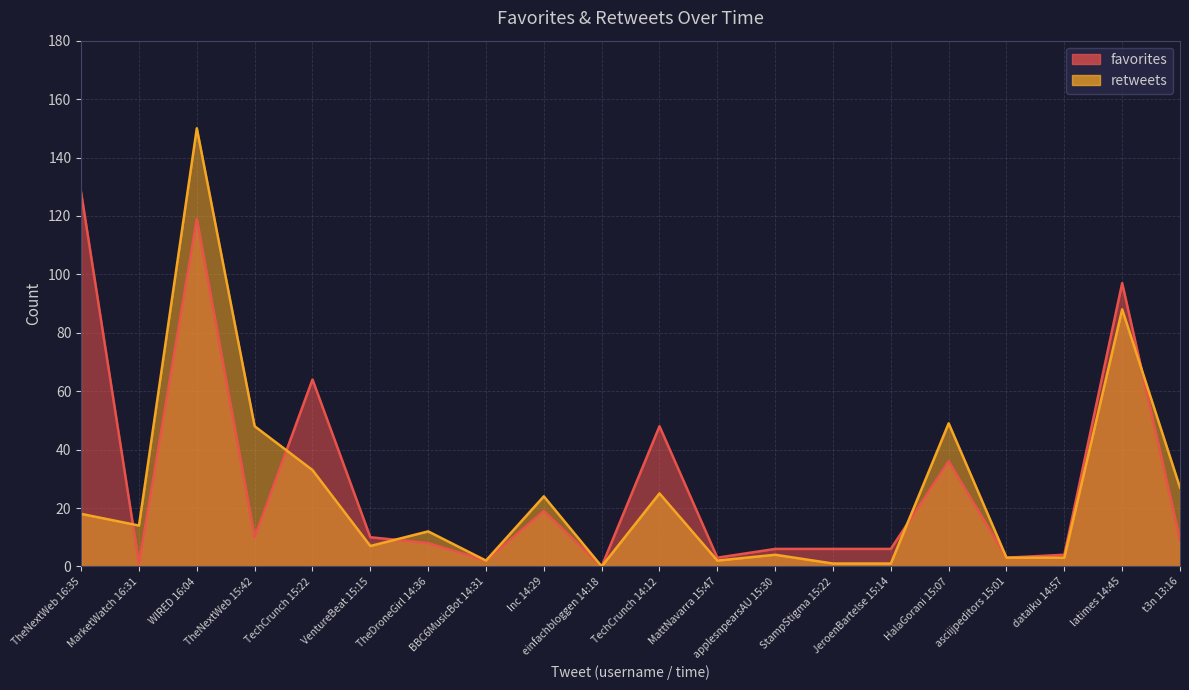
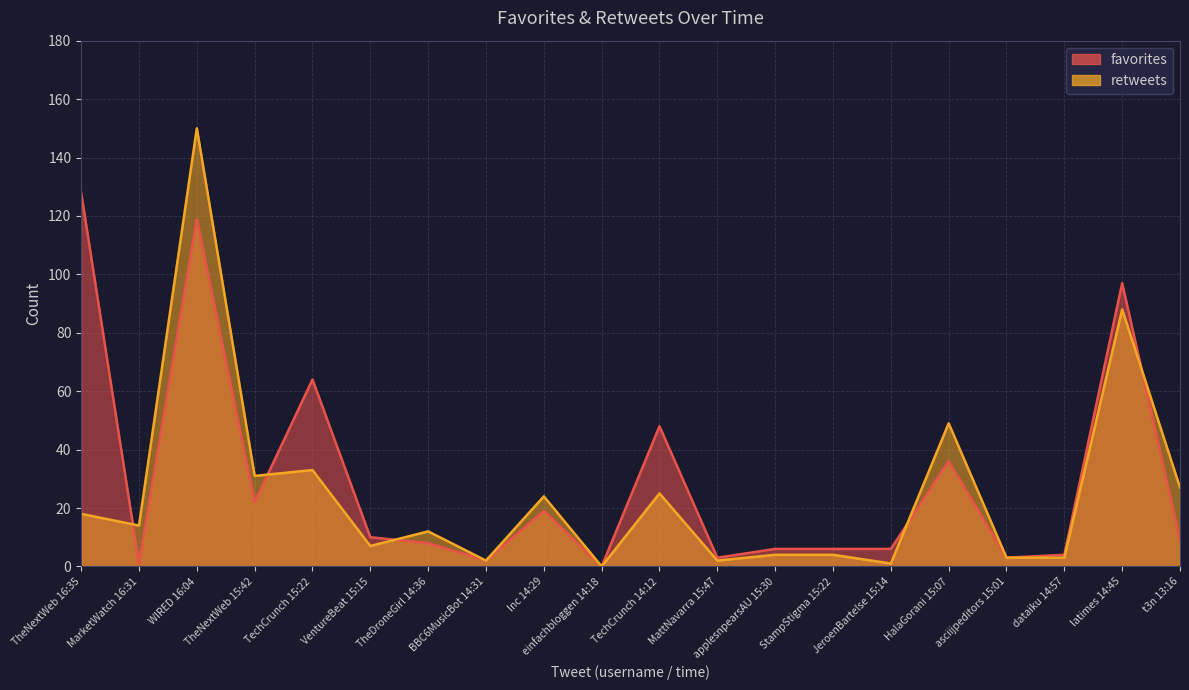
favorites, TheNextWeb 15:42: 10 -> 22
retweets, TheNextWeb 15:42: 48 -> 31
retweets, StampStigma 15:22: 1 -> 4
